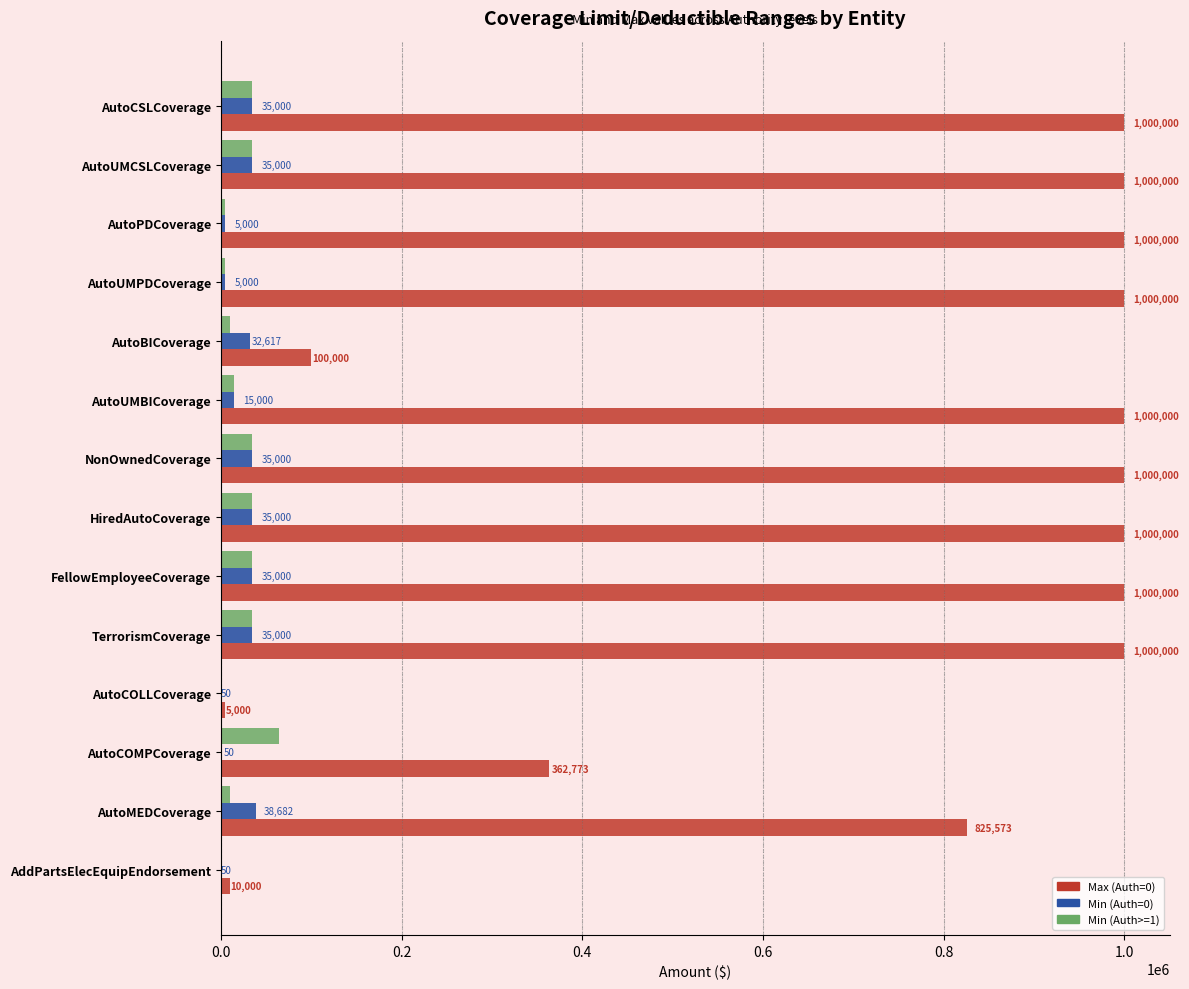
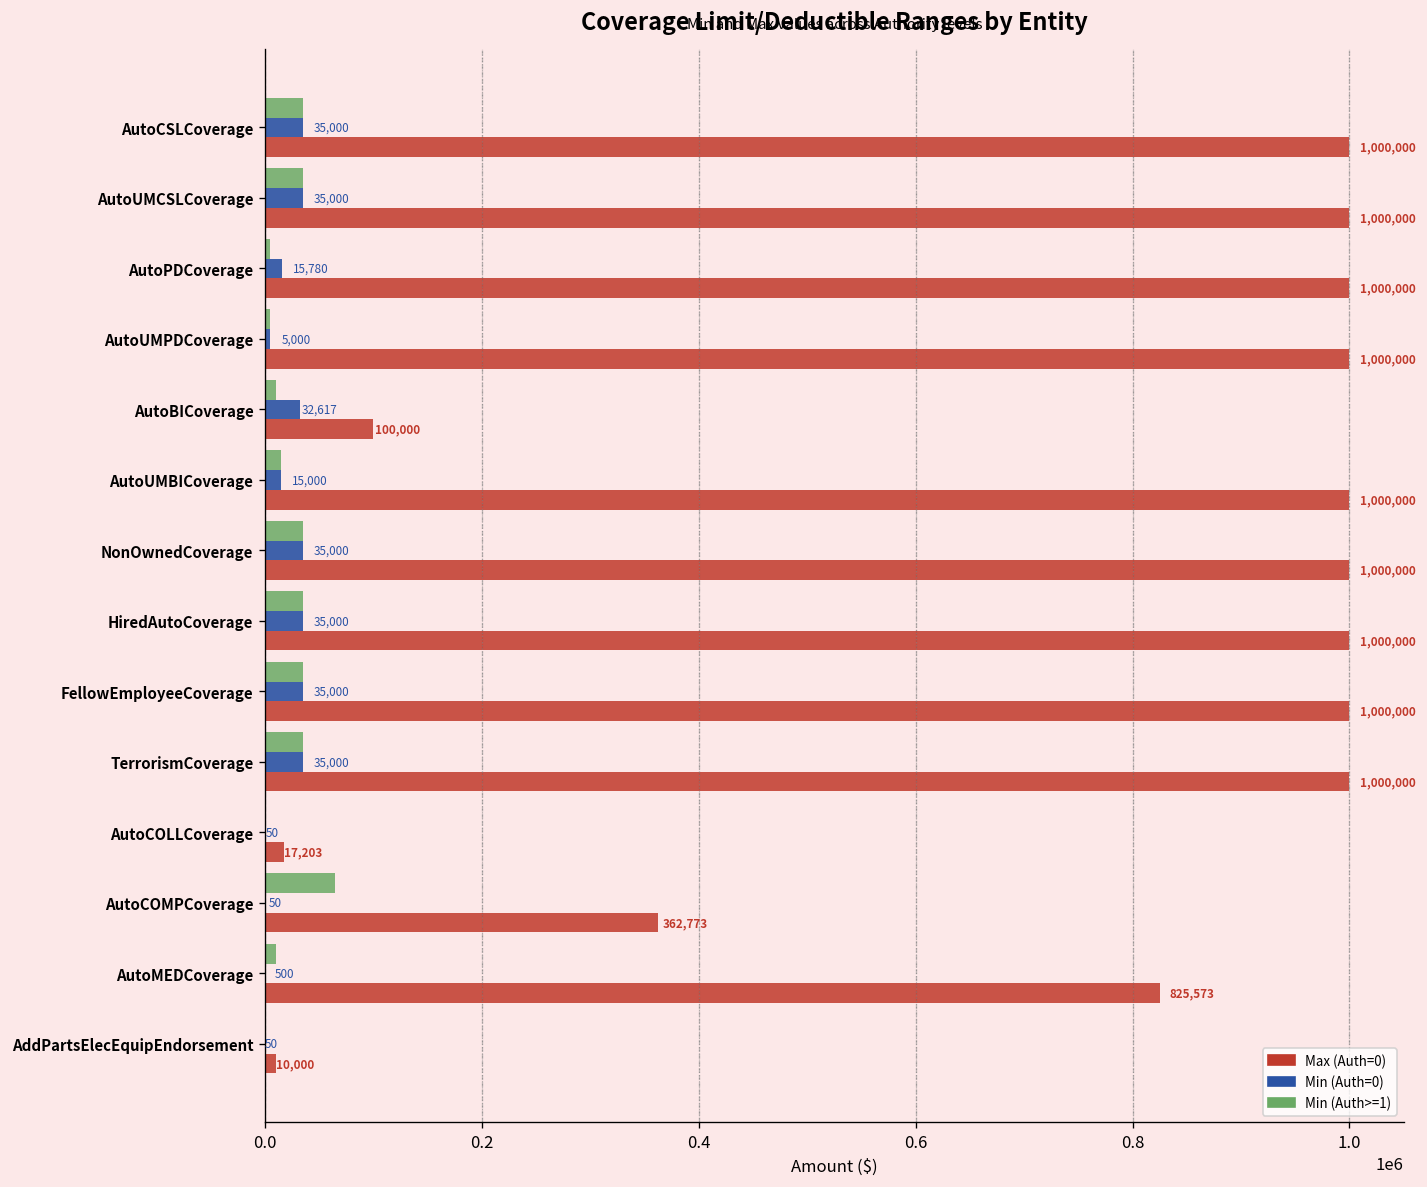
Min (Auth=0), AutoPDCoverage: 5,000 -> 15,780
Max (Auth=0), AutoCOLLCoverage: 5,000 -> 17,203
Min (Auth=0), AutoMEDCoverage: 38,682 -> 500
